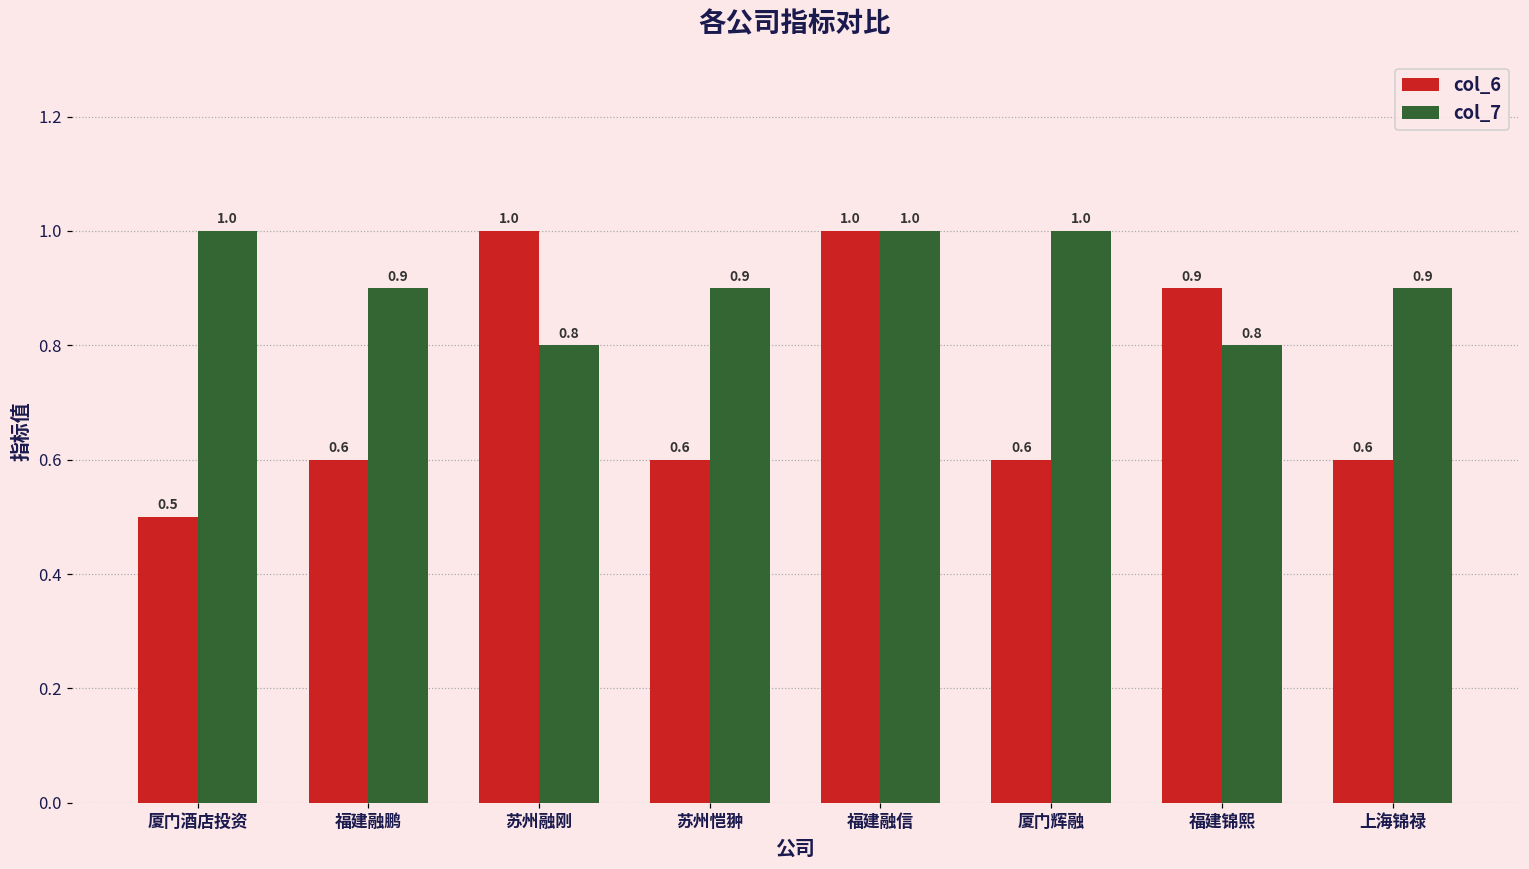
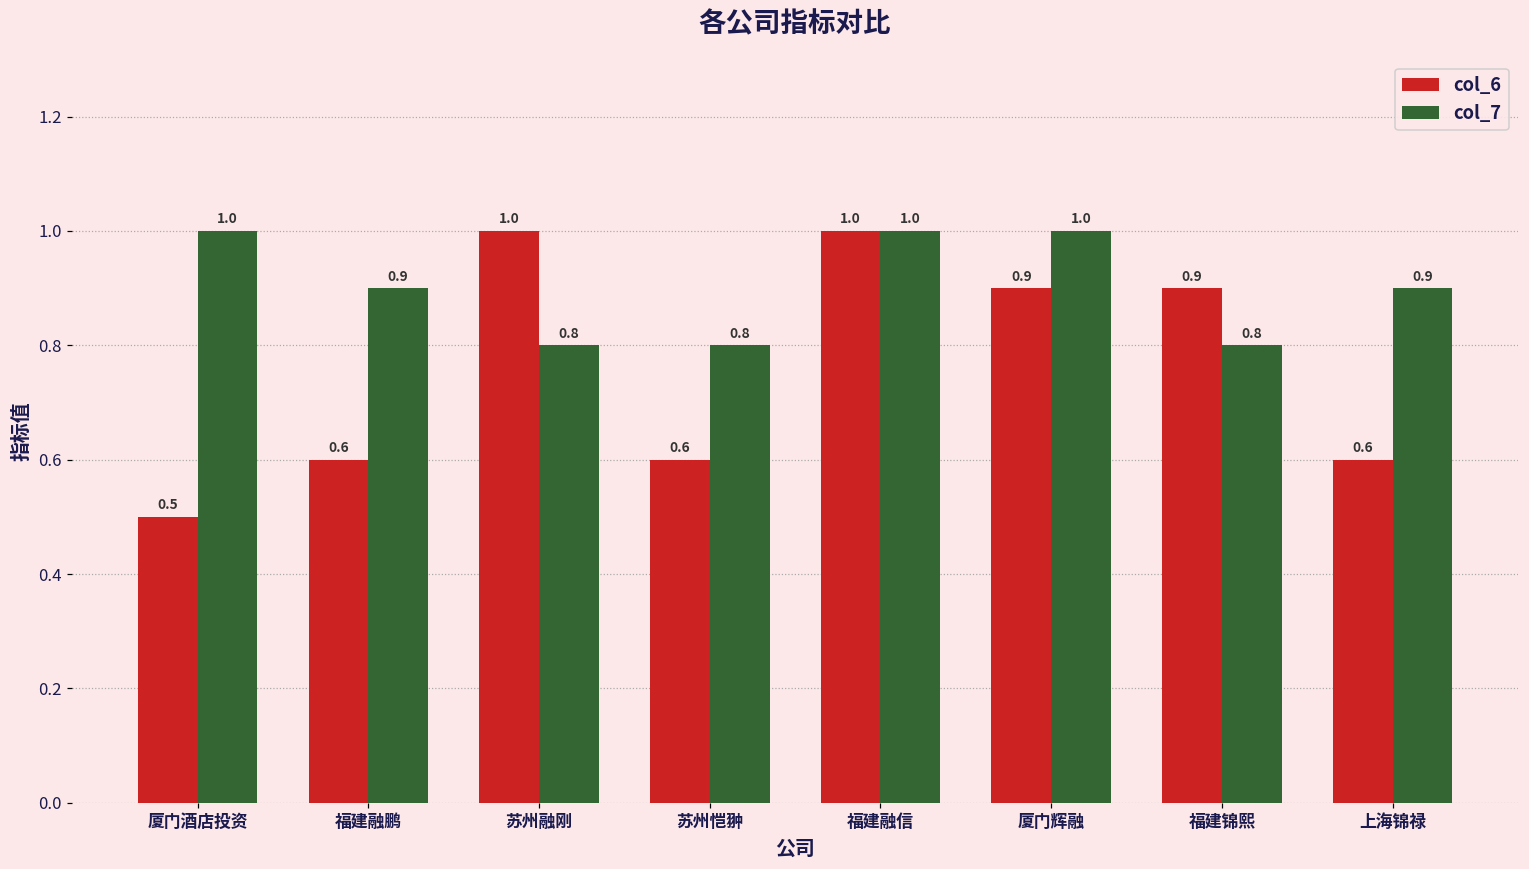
col_7, 苏州恺翀: 0.9 -> 0.8
col_6, 厦门辉融: 0.6 -> 0.9
